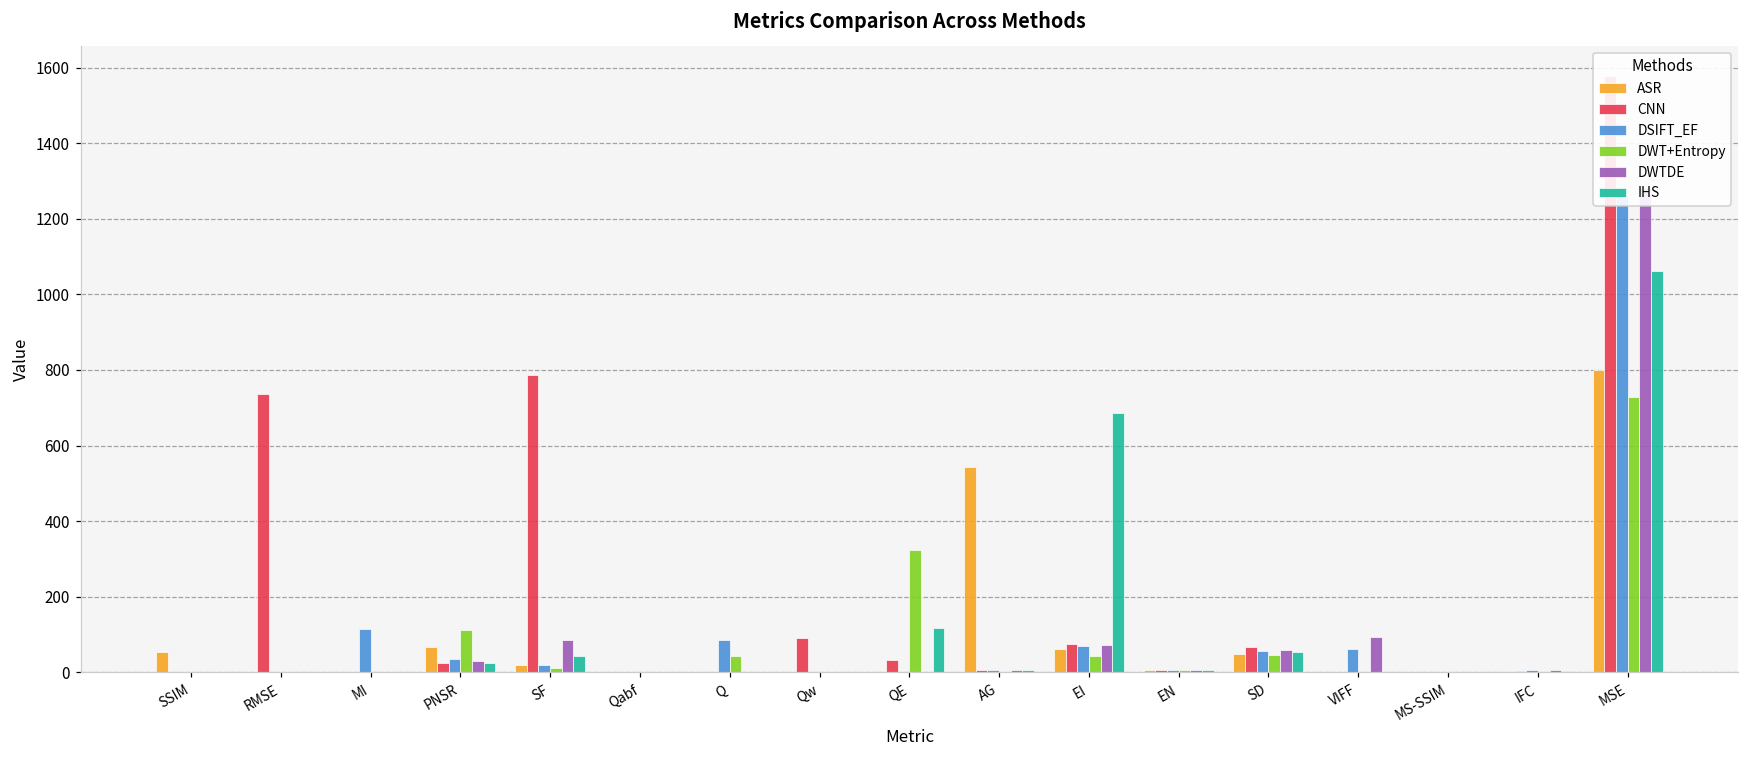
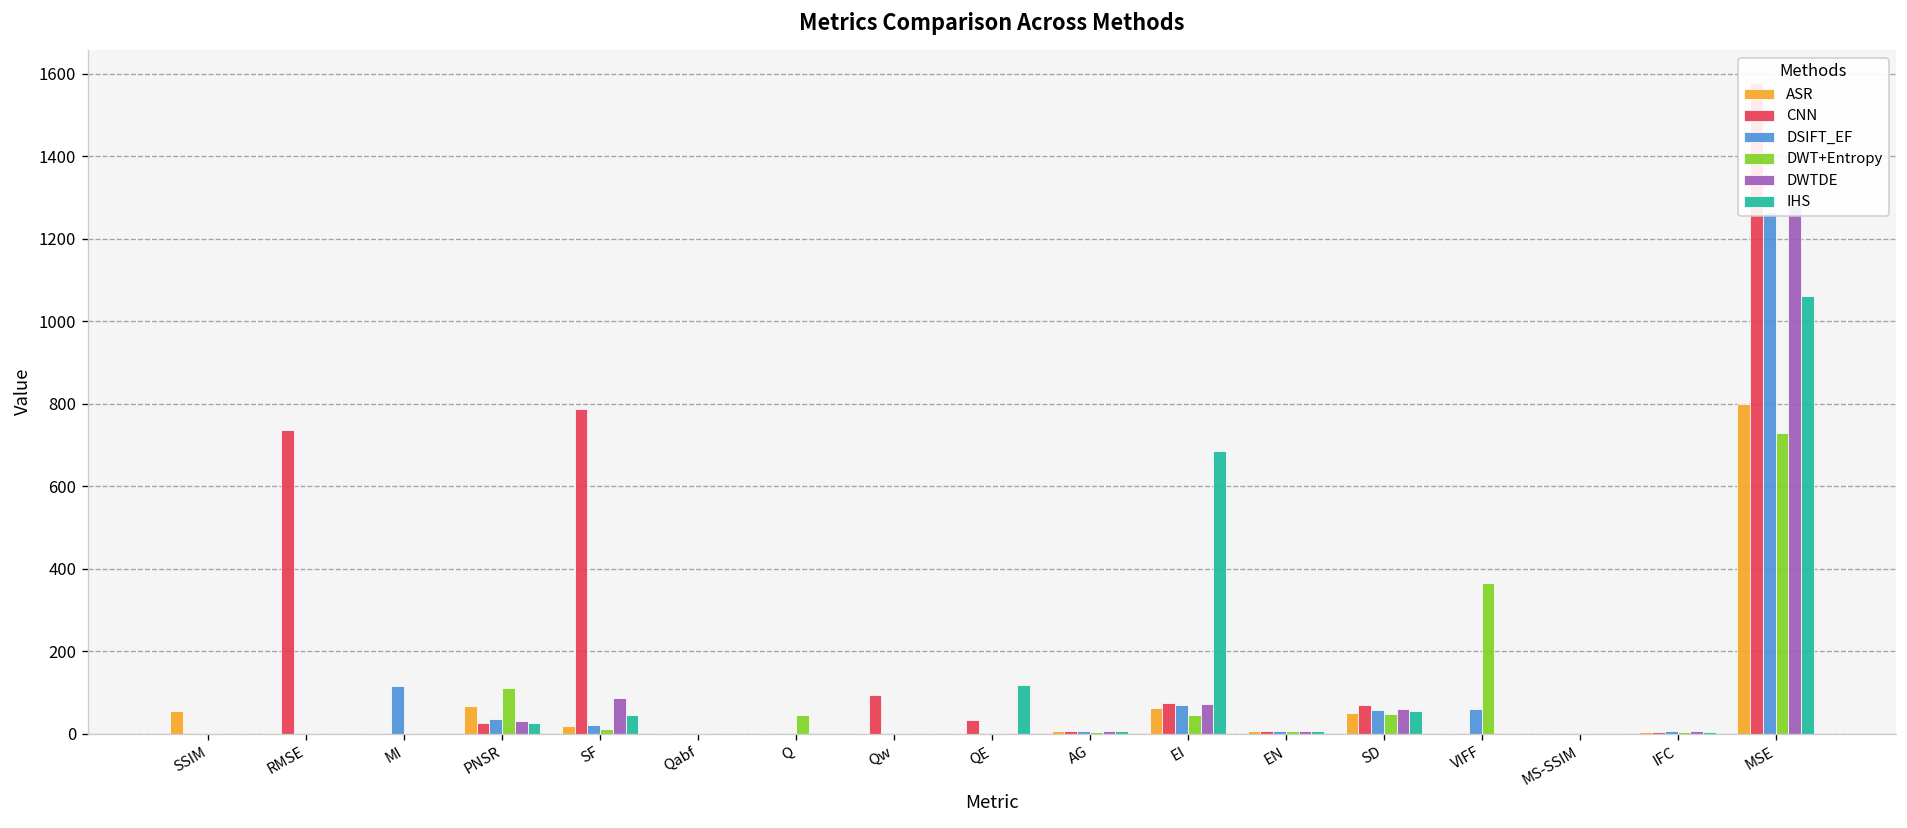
DSIFT_EF, Q: 90 -> 0
DWT+Entropy, QE: 320 -> 0
ASR, AG: 540 -> 10
DWT+Entropy, VIFF: 0 -> 370
DWTDE, VIFF: 90 -> 0
